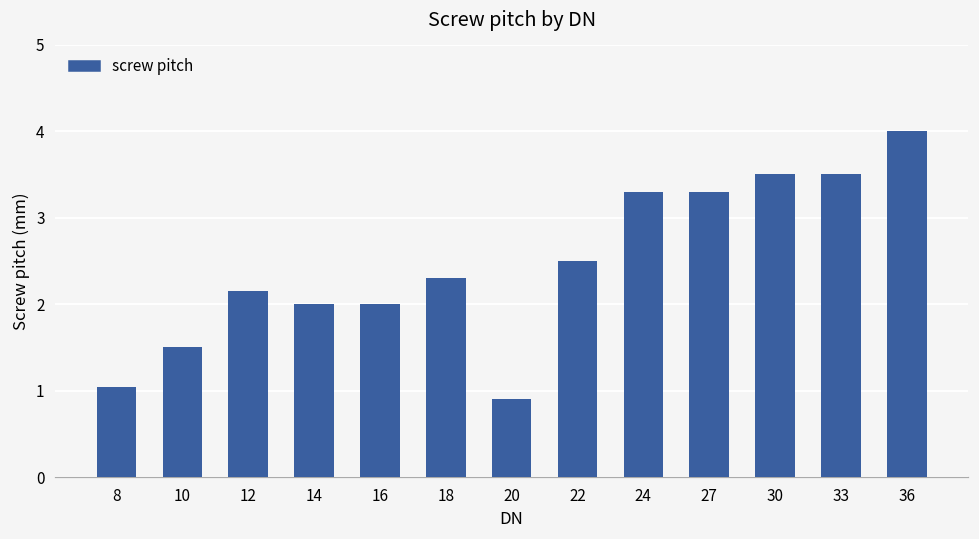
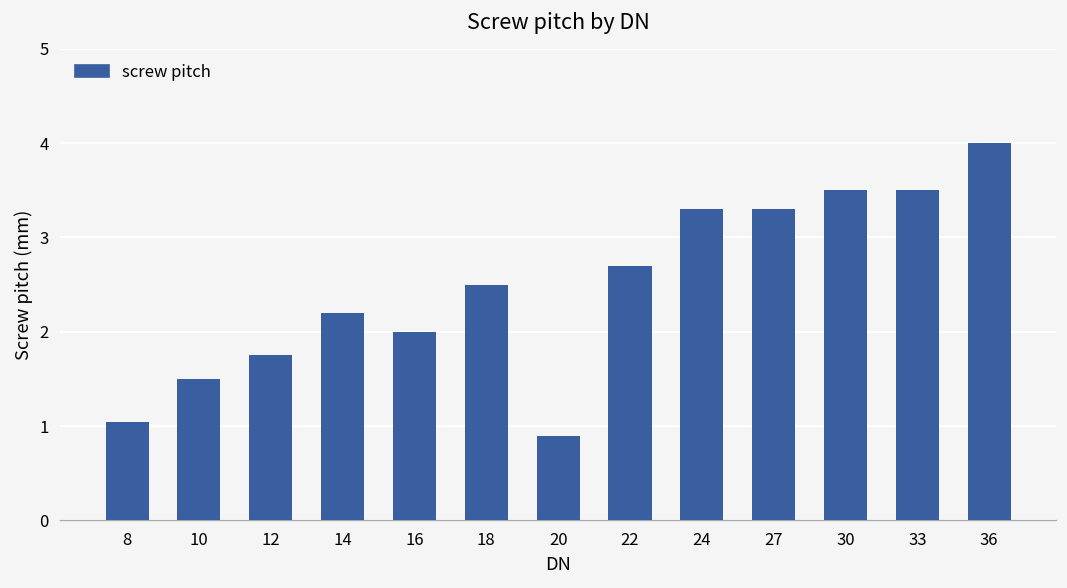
12: 2.2 -> 1.8
14: 2.0 -> 2.2
18: 2.3 -> 2.5
22: 2.5 -> 2.7
